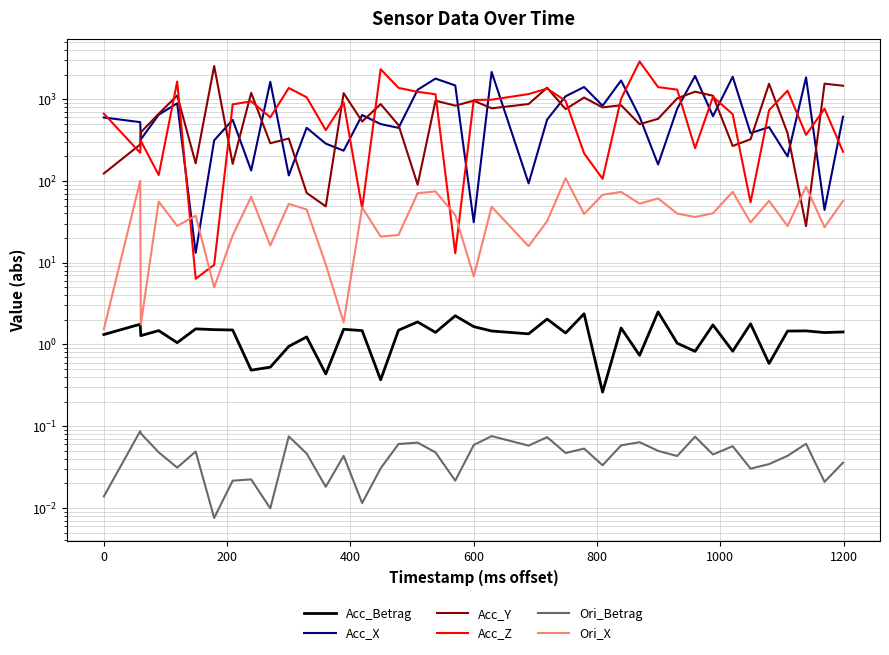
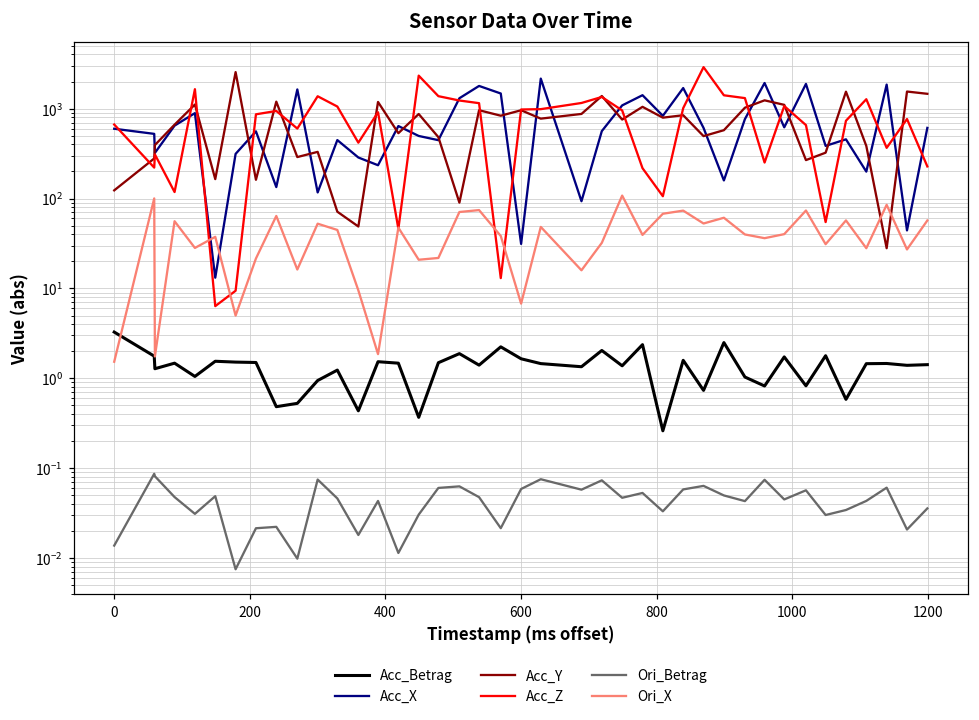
Acc_Betrag, 0: 1.3 -> 3.3
